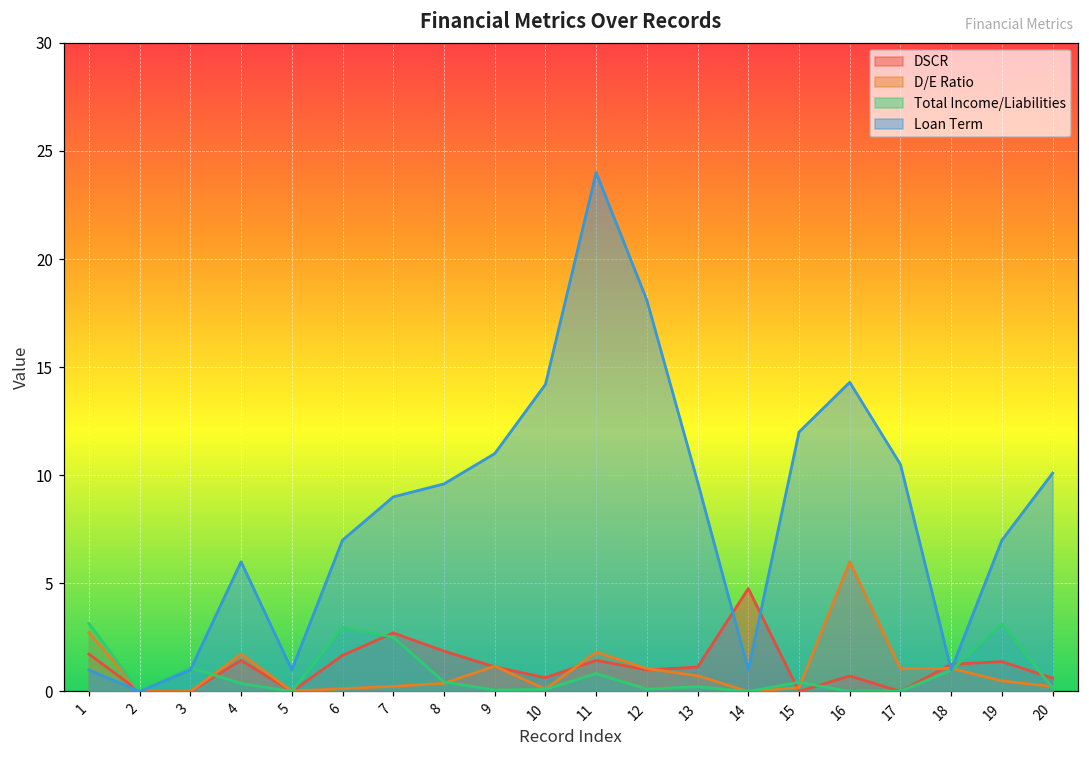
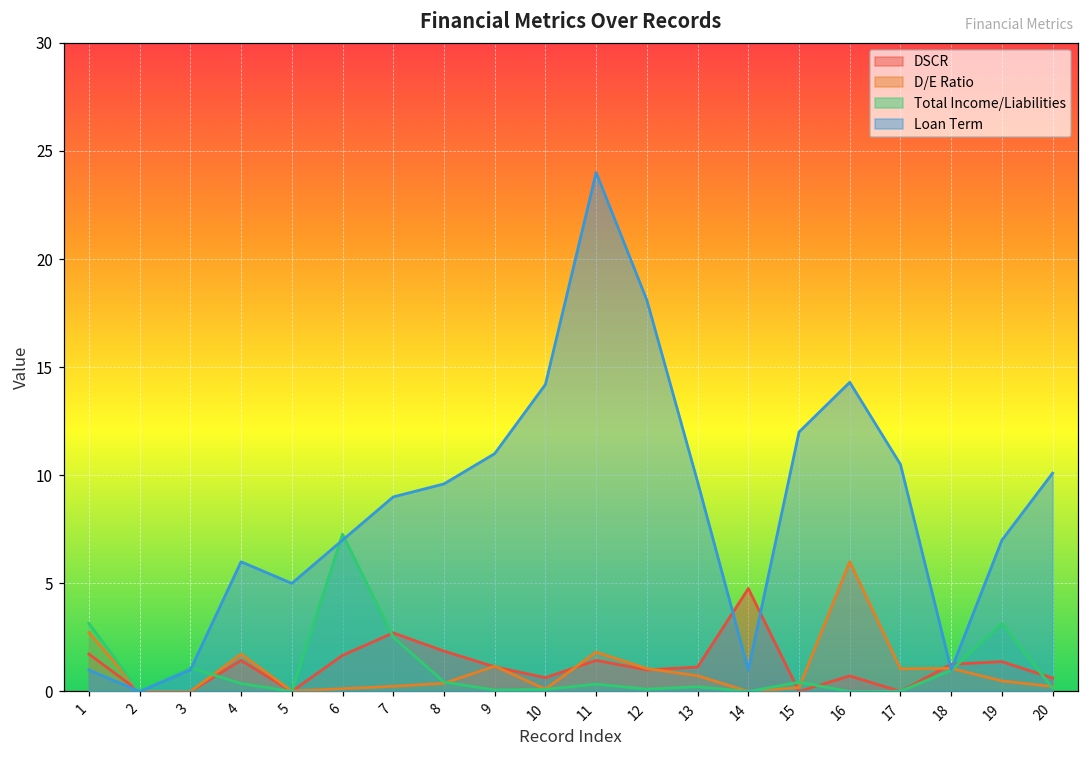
Loan Term, 5: 1 -> 5
Total Income/Liabilities, 6: 3.0 -> 7.3
Total Income/Liabilities, 11: 0.8 -> 0.3
